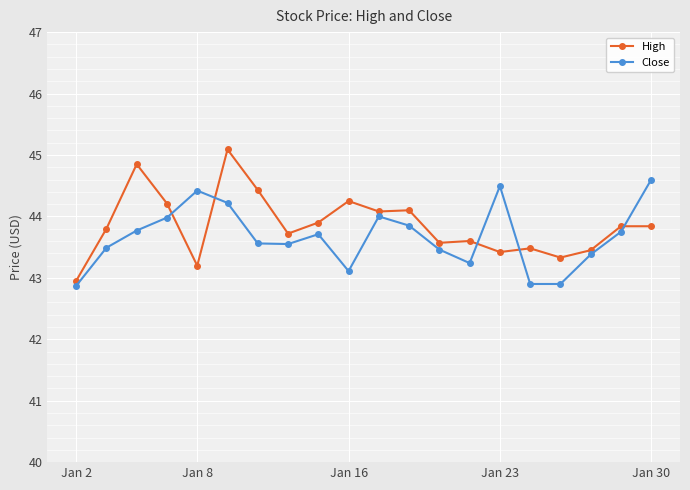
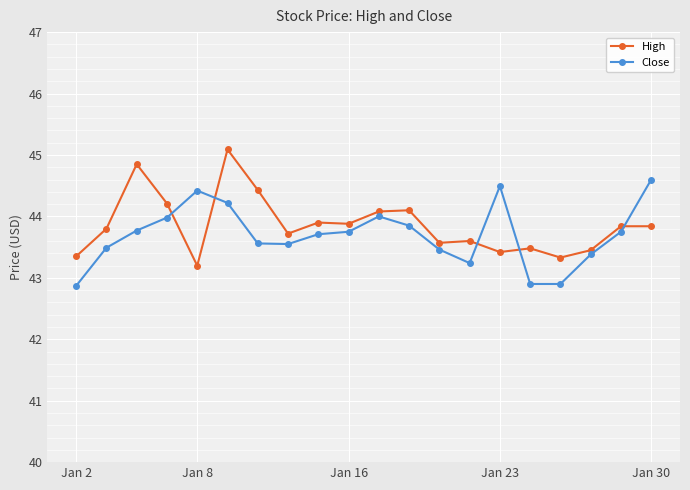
High, Jan 2: 43.0 -> 43.3
High, Jan 16: 44.3 -> 43.9
Close, Jan 16: 43.1 -> 43.8
